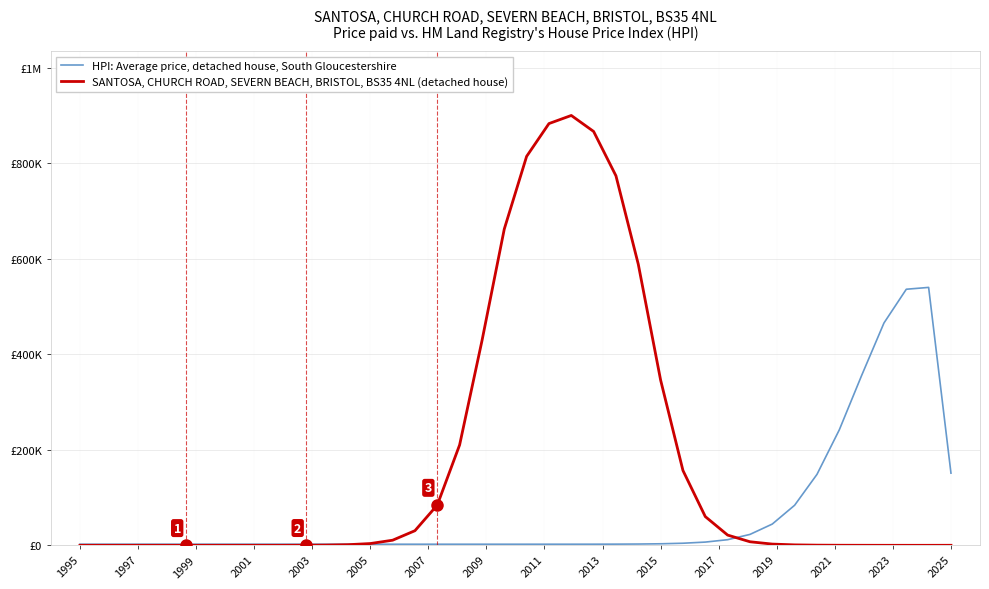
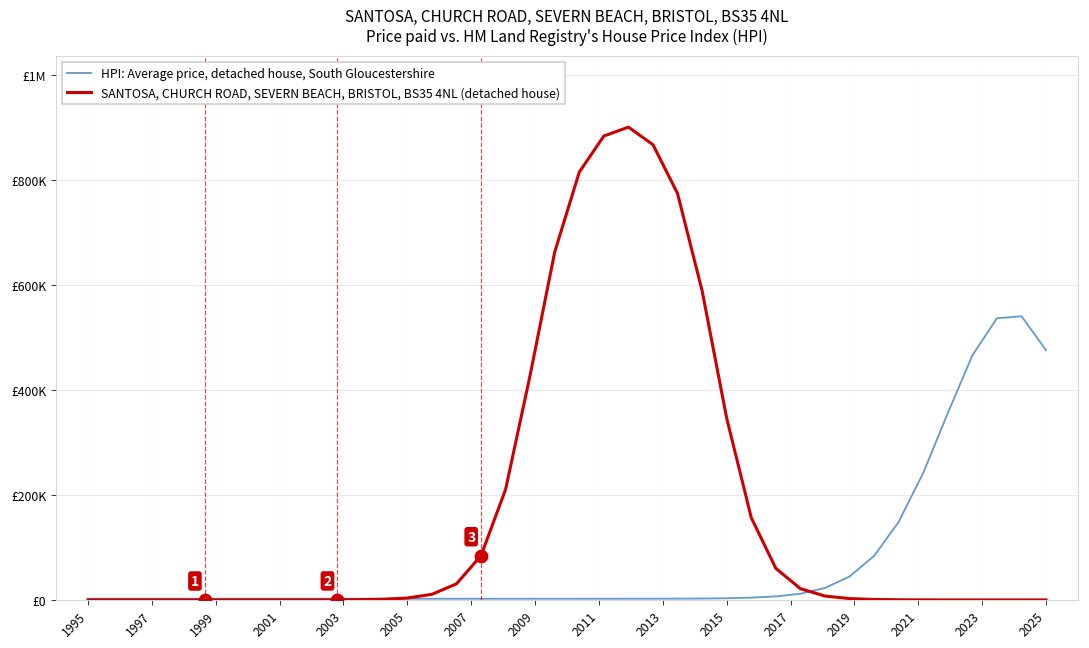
HPI: Average price, detached house, South Gloucestershire, 2025: £150000 -> £480000
